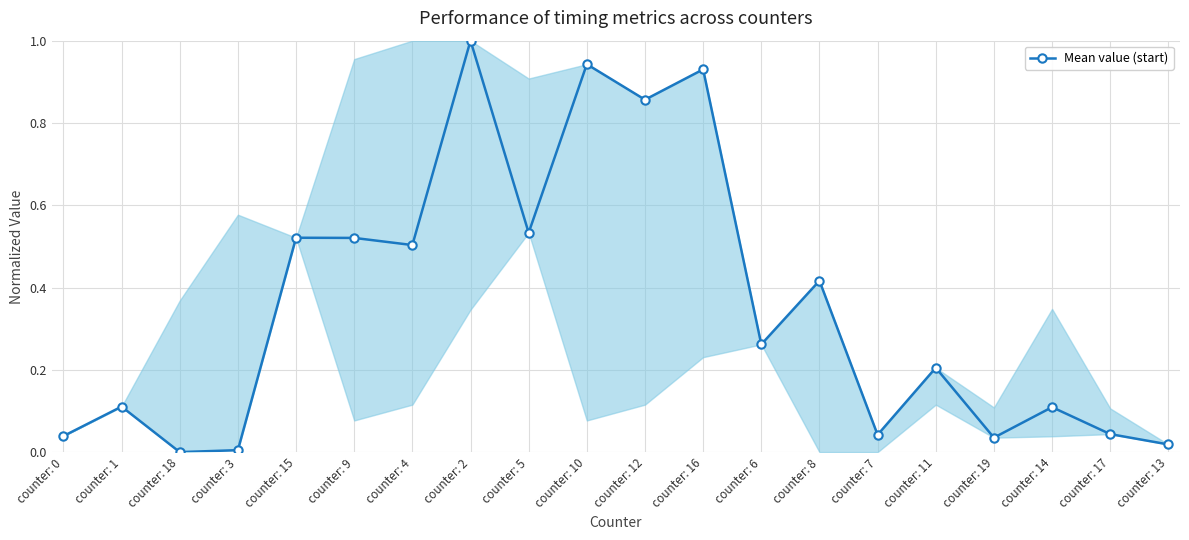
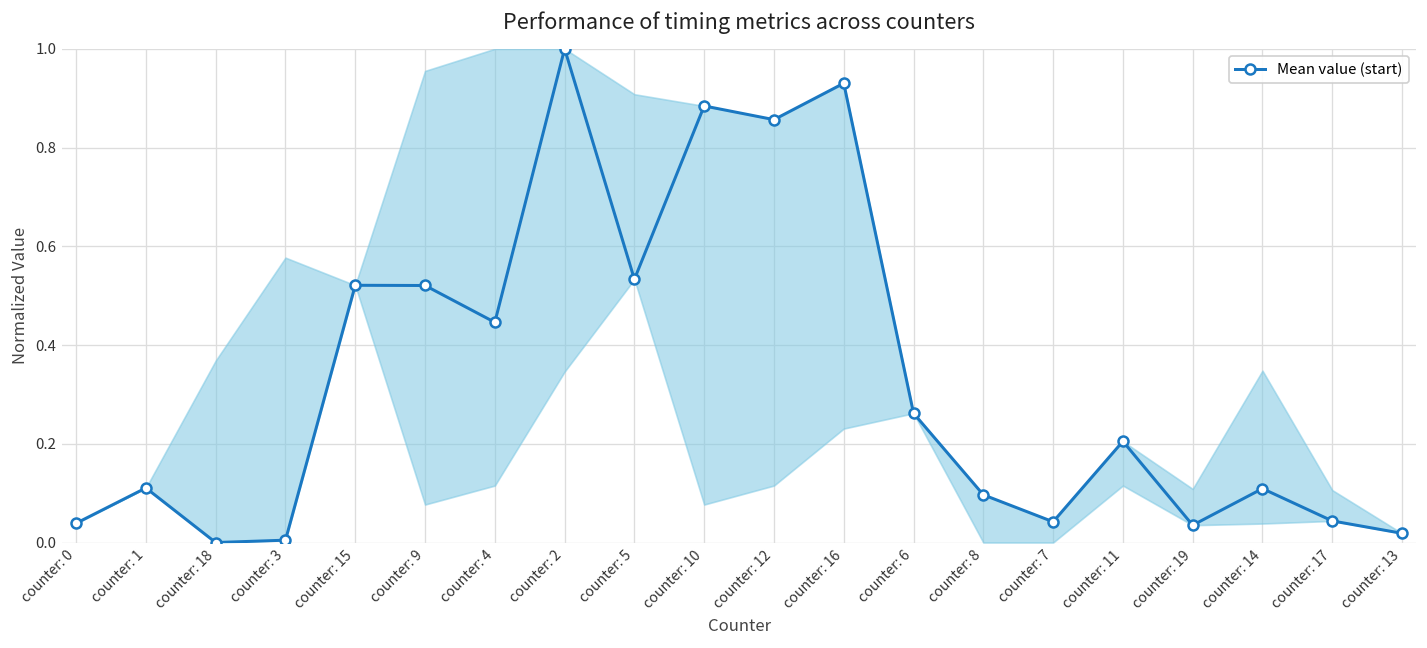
Mean value (start), counter: 4: 0.50 -> 0.45
Mean value (start), counter: 10: 0.94 -> 0.88
Mean value (start), counter: 8: 0.42 -> 0.10
